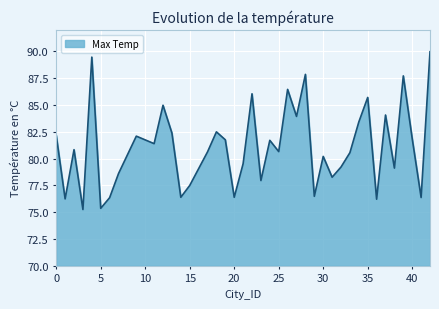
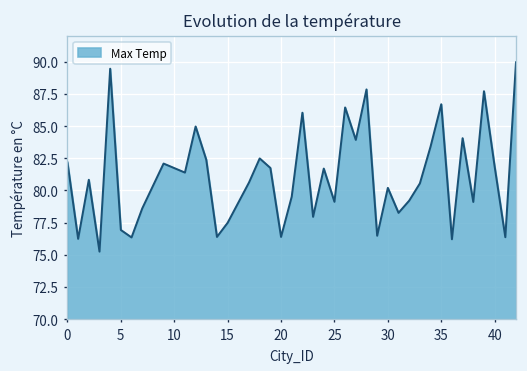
5: 75.4 -> 76.9
25: 80.7 -> 79.1
35: 85.7 -> 86.7
